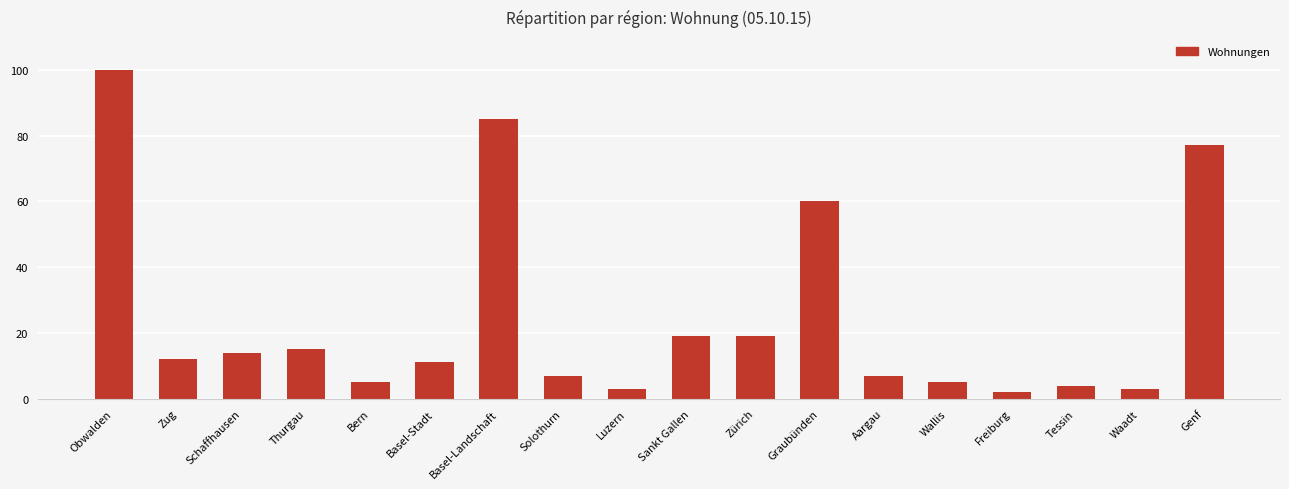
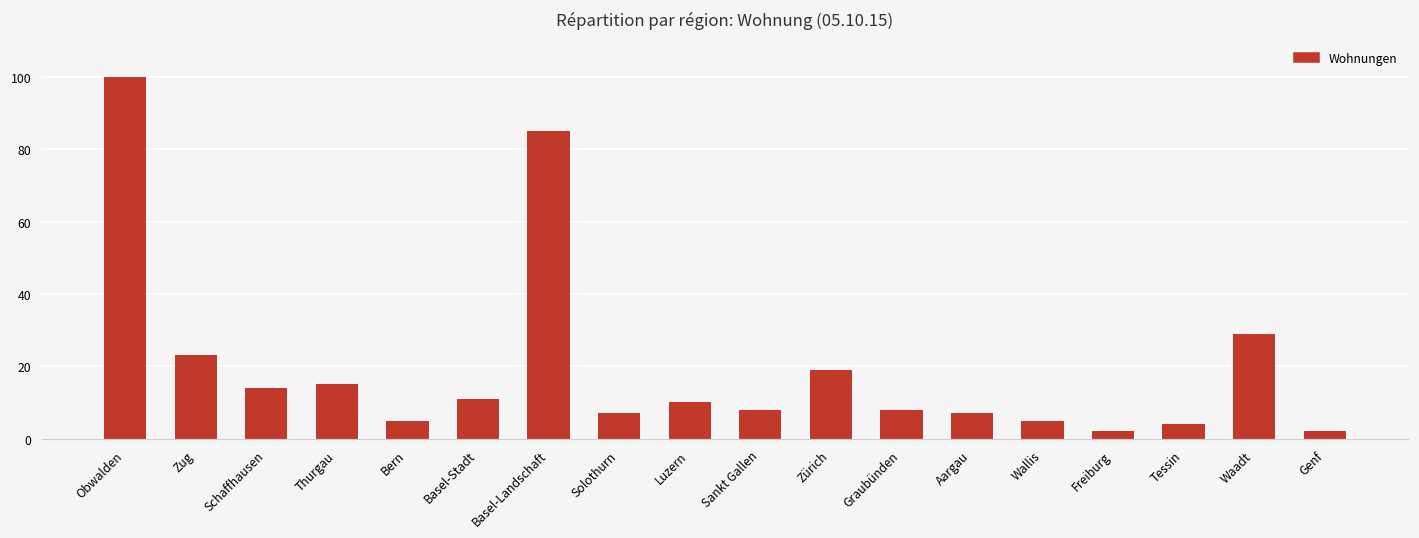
Zug: 12 -> 23
Luzern: 3 -> 10
Sankt Gallen: 19 -> 8
Graubünden: 60 -> 8
Waadt: 3 -> 29
Genf: 77 -> 2
